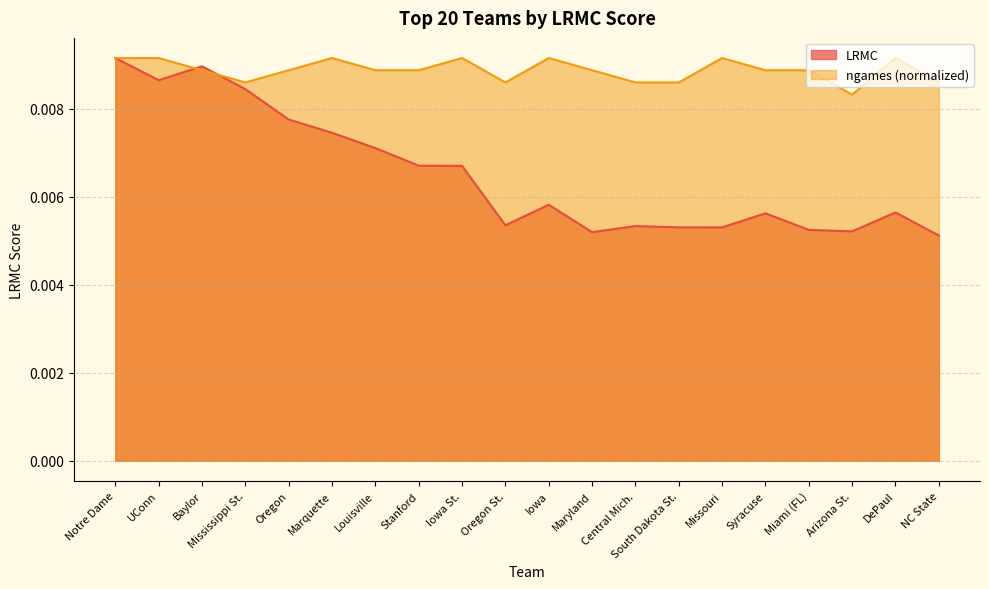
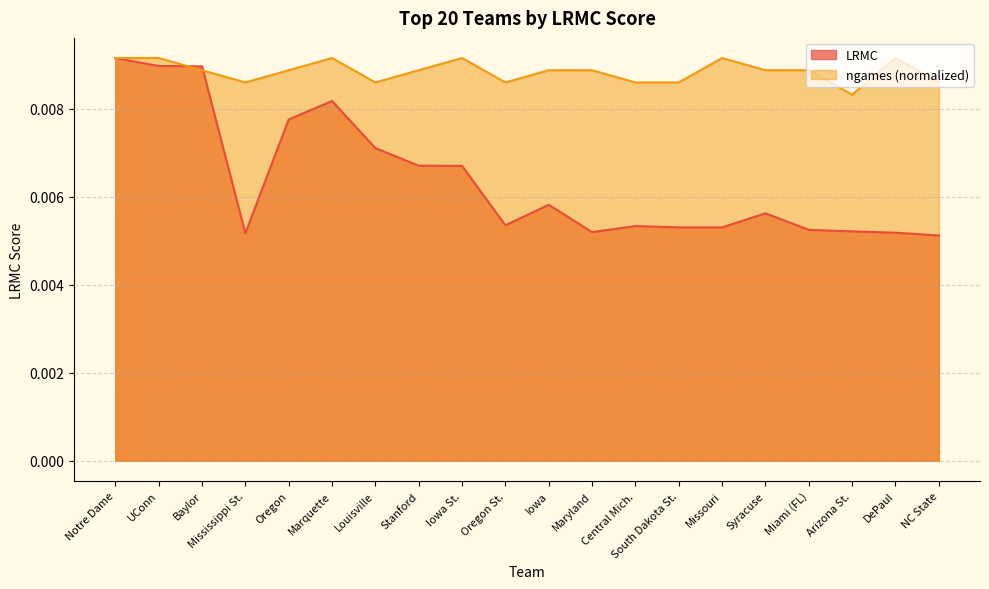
LRMC, UConn: 0.0087 -> 0.0090
LRMC, Mississippi St.: 0.0085 -> 0.0052
LRMC, Marquette: 0.0075 -> 0.0082
ngames (normalized), Louisville: 0.0089 -> 0.0086
ngames (normalized), Iowa: 0.0092 -> 0.0089
LRMC, DePaul: 0.0056 -> 0.0052
